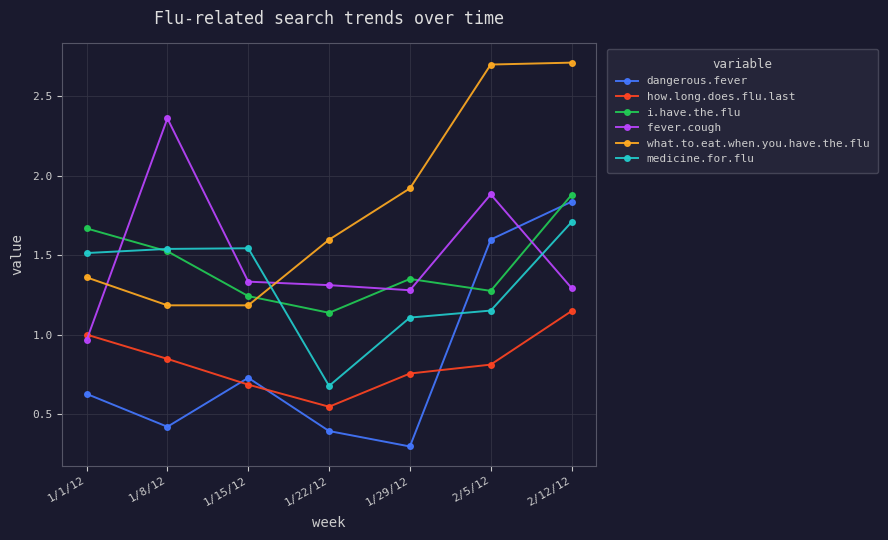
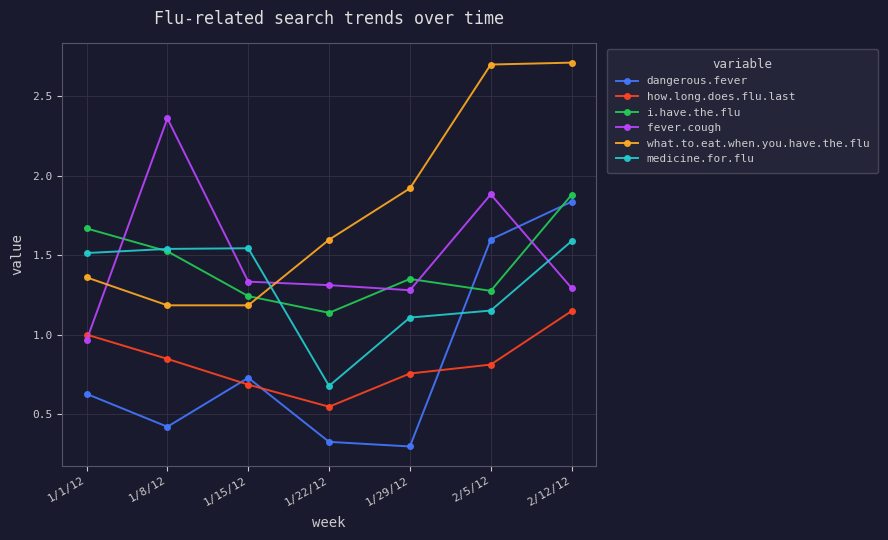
dangerous.fever, 1/22/12: 0.39 -> 0.33
medicine.for.flu, 2/12/12: 1.71 -> 1.59
